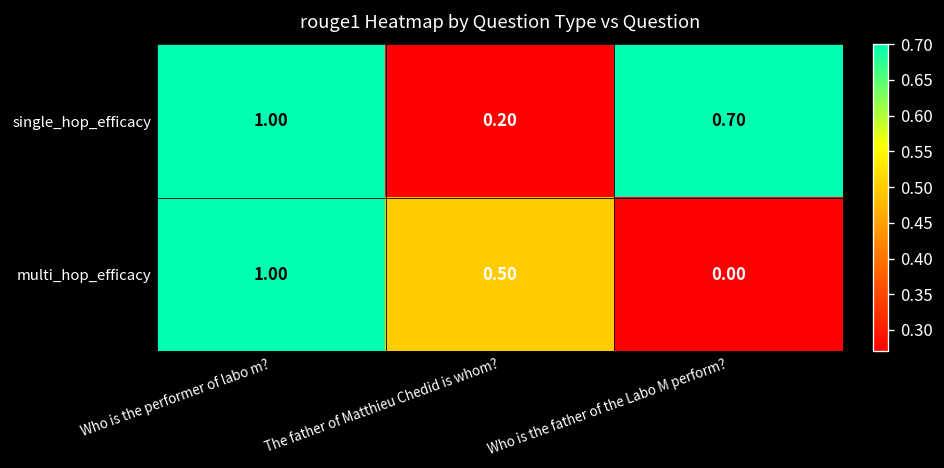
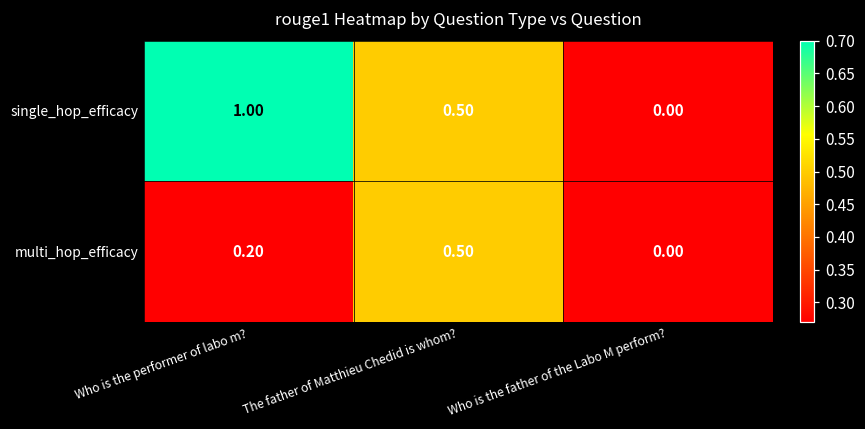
single_hop_efficacy, The father of Matthieu Chedid is whom?: 0.20 -> 0.50
single_hop_efficacy, Who is the father of the Labo M perform?: 0.70 -> 0.00
multi_hop_efficacy, Who is the performer of labo m?: 1.00 -> 0.20
